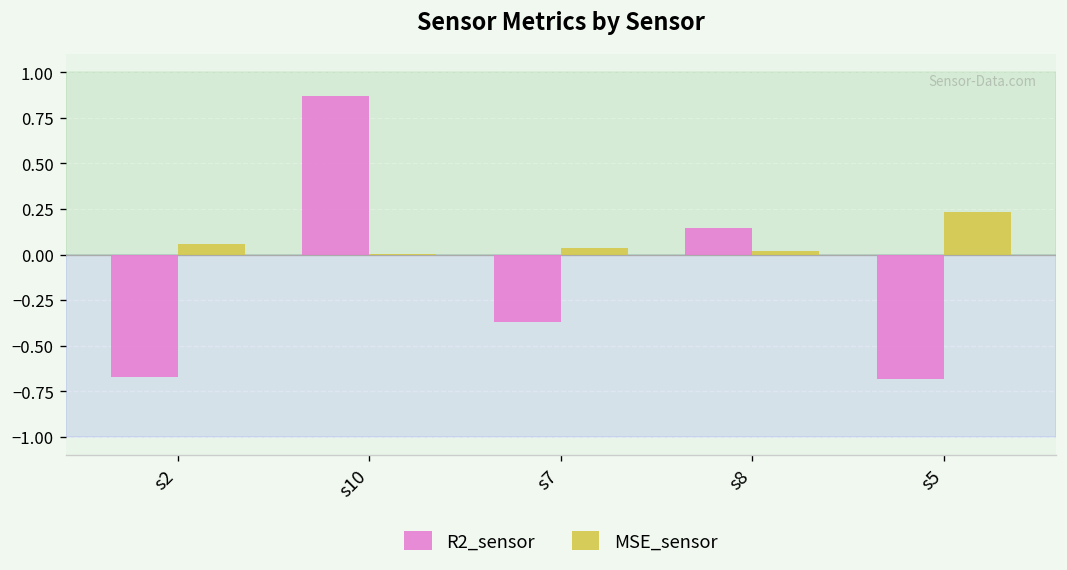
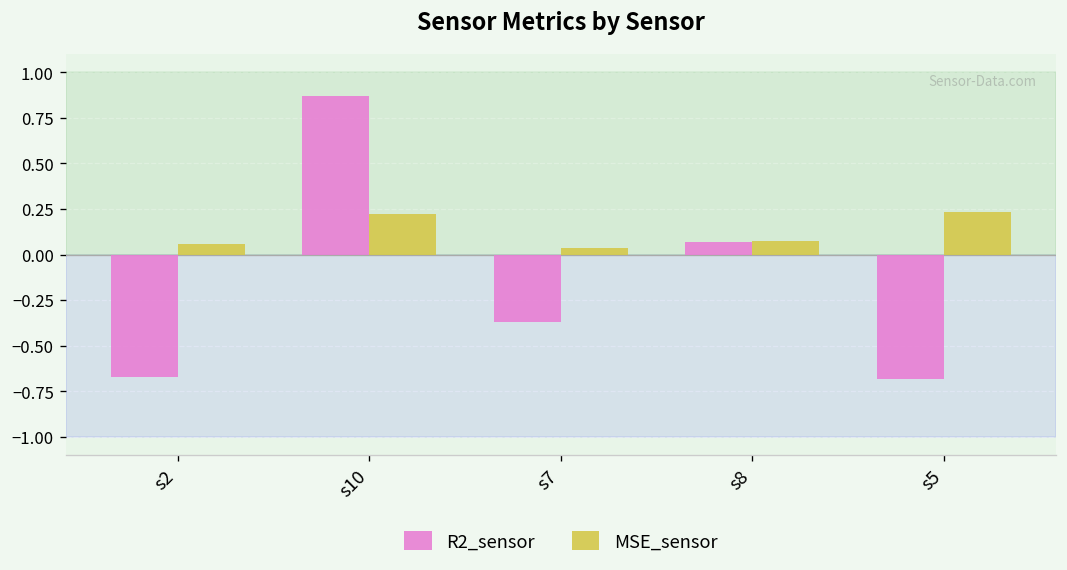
MSE_sensor, s10: 0.01 -> 0.22
R2_sensor, s8: 0.14 -> 0.07
MSE_sensor, s8: 0.02 -> 0.08
